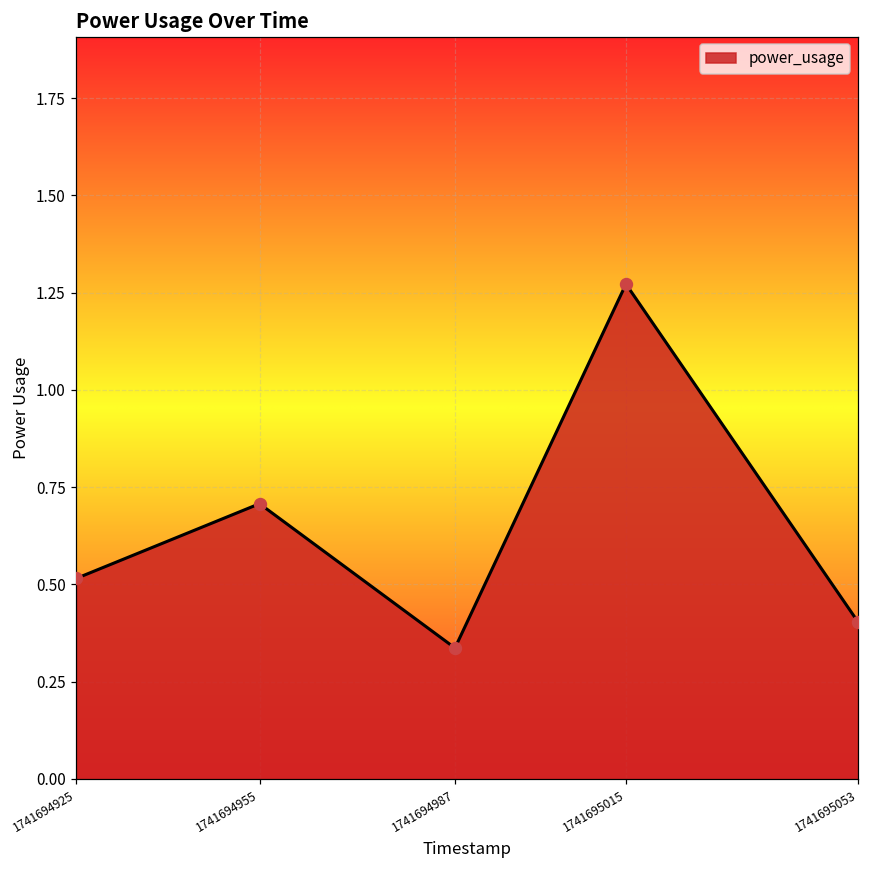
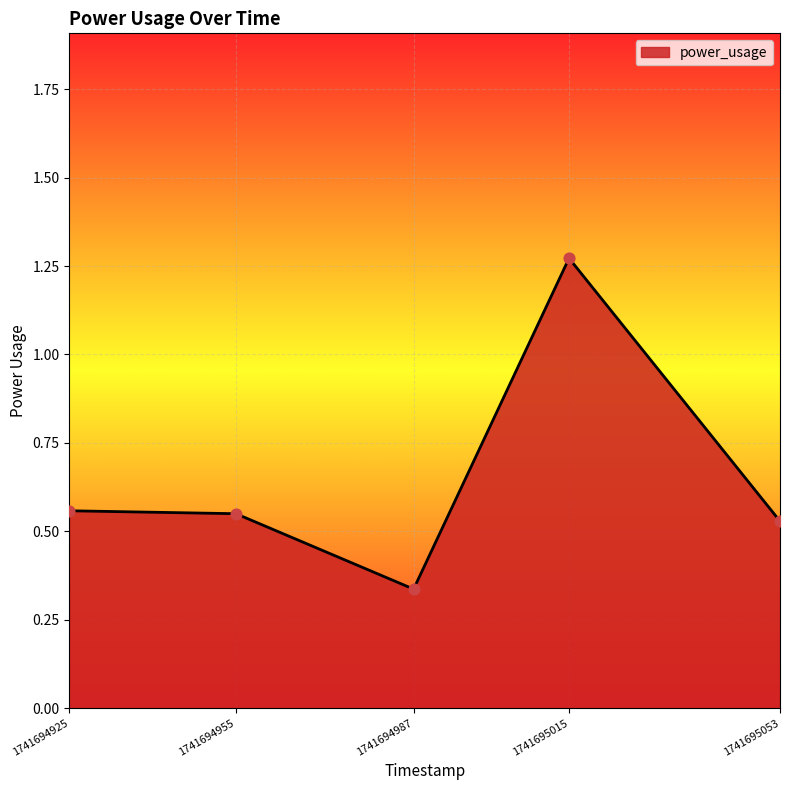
1741694925: 0.52 -> 0.56
1741694955: 0.71 -> 0.55
1741695053: 0.40 -> 0.53
